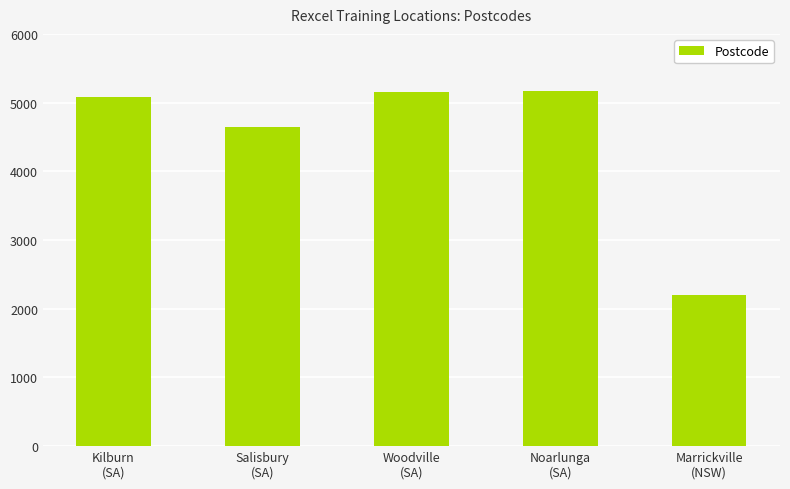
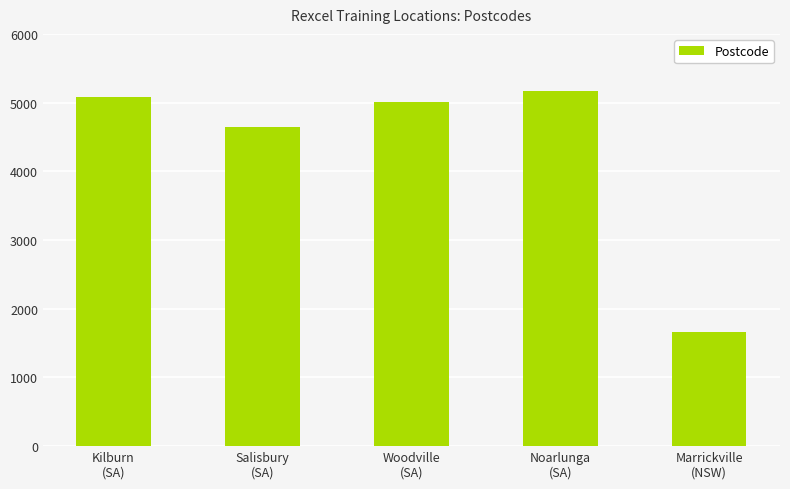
Woodville (SA): 5100 -> 5000
Marrickville (NSW): 2200 -> 1700
